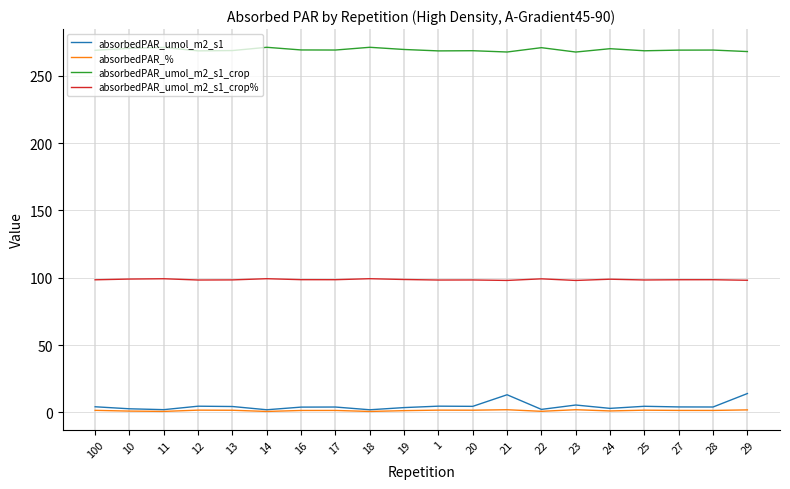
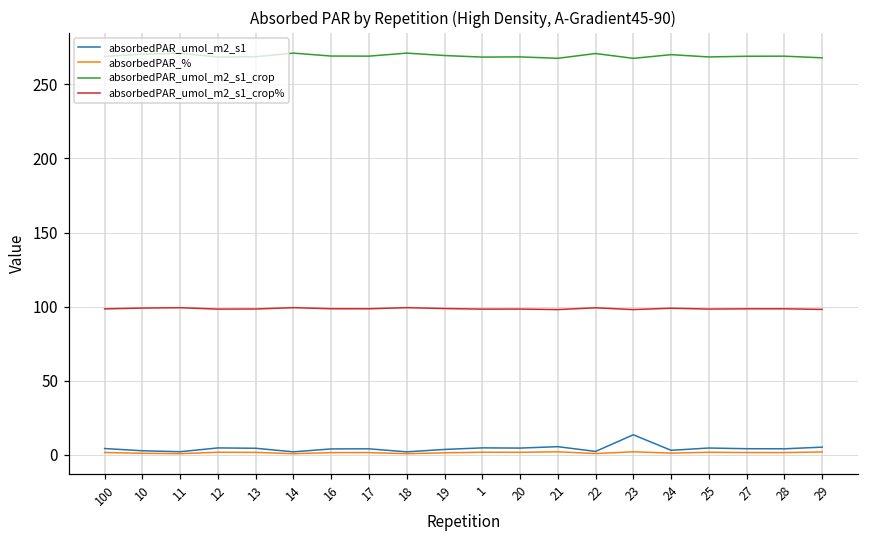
absorbedPAR_umol_m2_s1, 21: 13 -> 5
absorbedPAR_umol_m2_s1, 23: 5 -> 13
absorbedPAR_umol_m2_s1, 29: 14 -> 5
